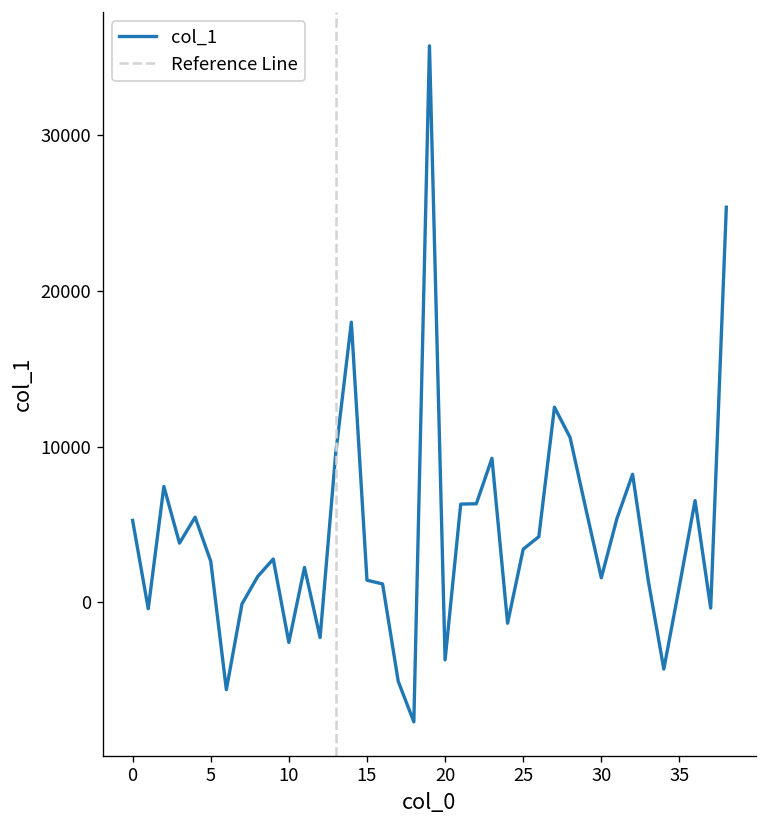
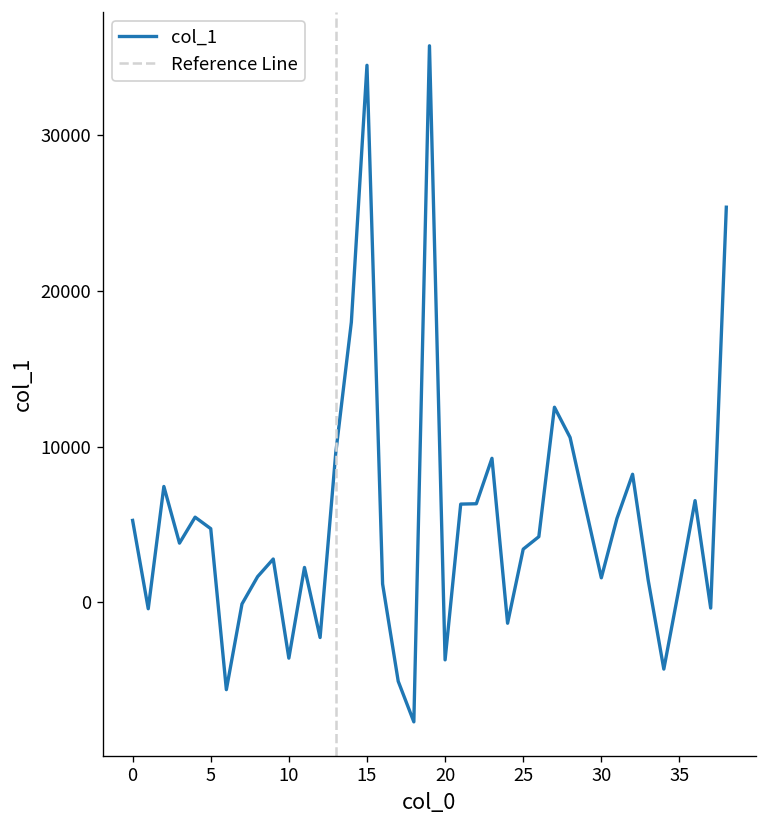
5: 2600 -> 4700
10: -2600 -> -3600
15: 1400 -> 34500
